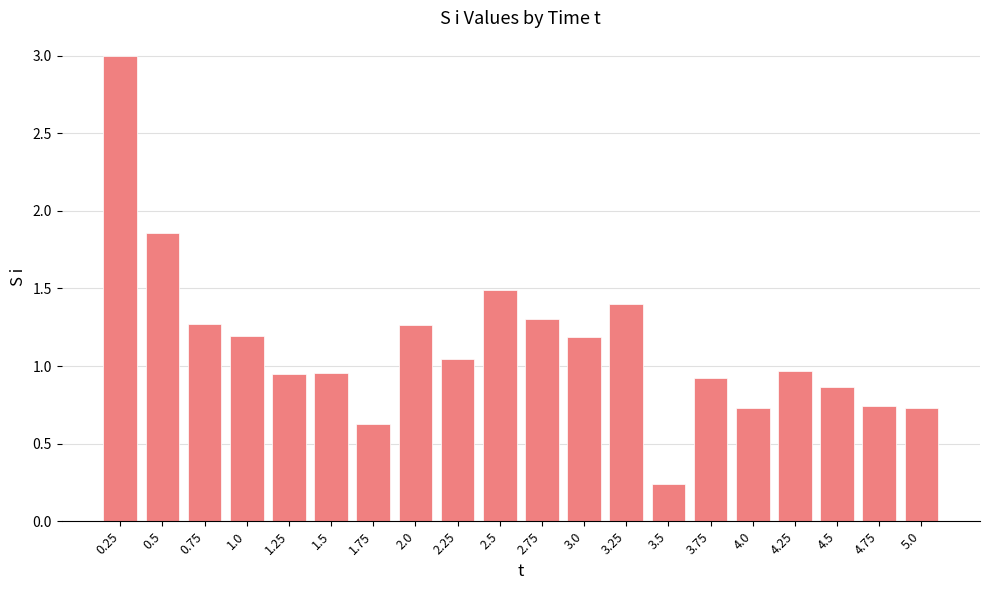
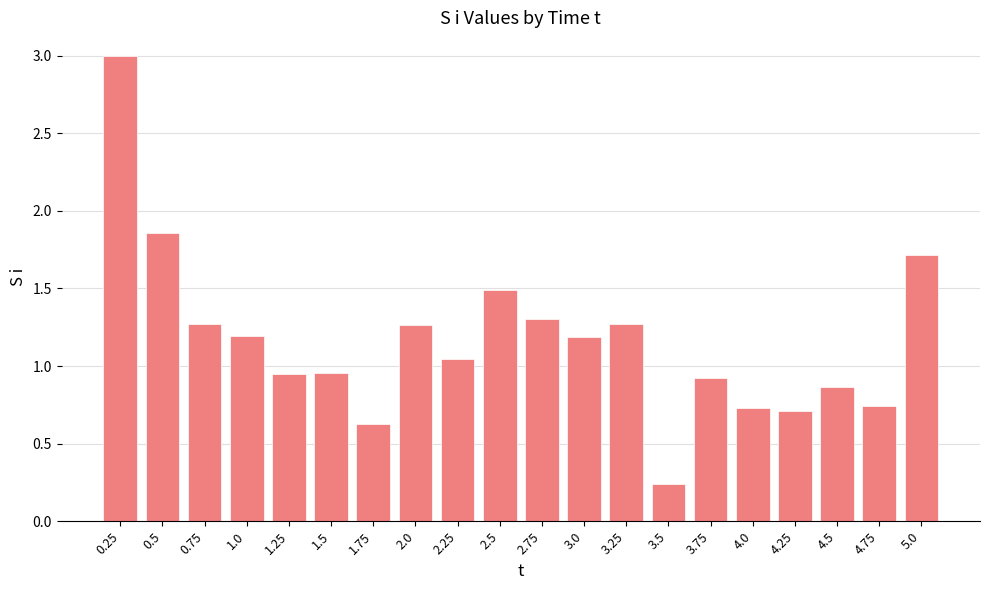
3.25: 1.40 -> 1.27
4.25: 0.97 -> 0.71
5.0: 0.73 -> 1.71
